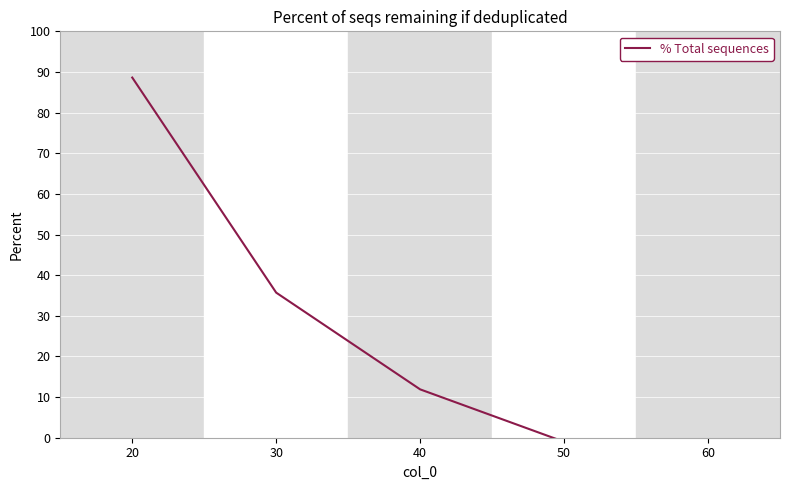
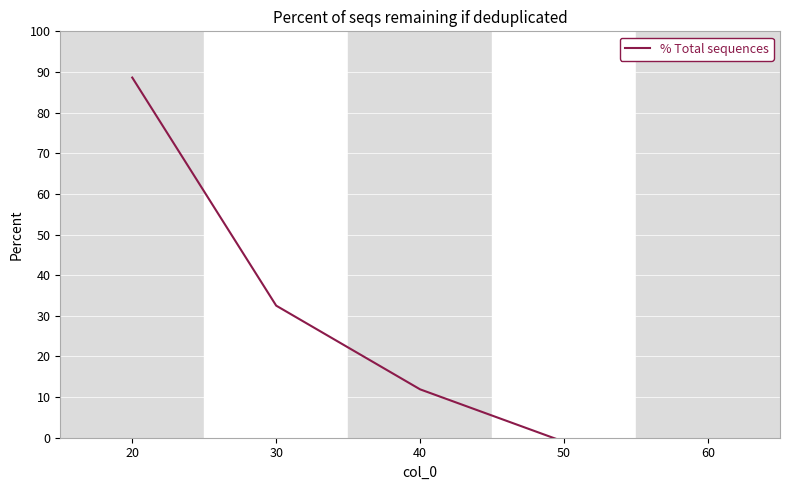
30: 36 -> 33
